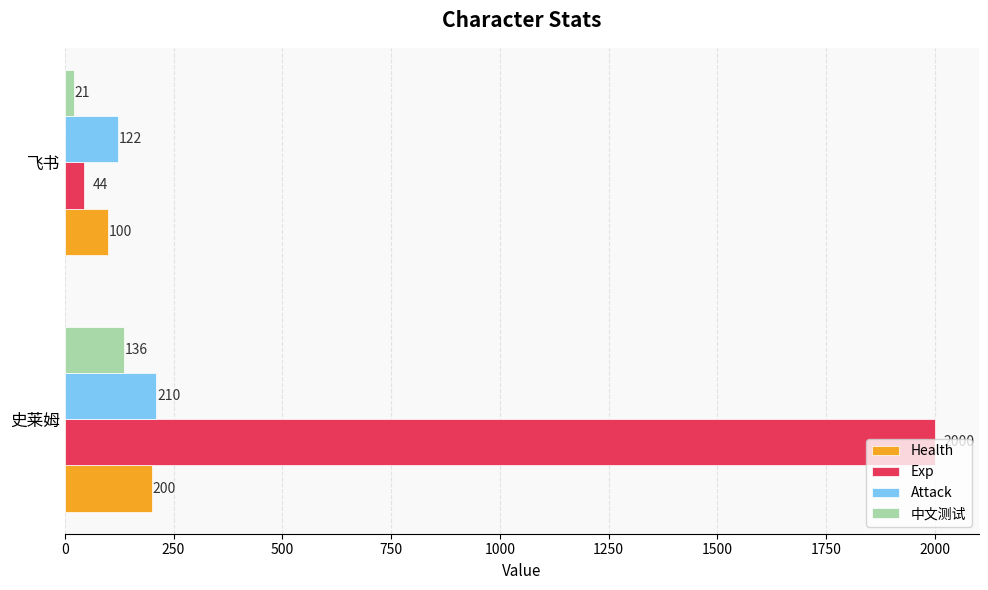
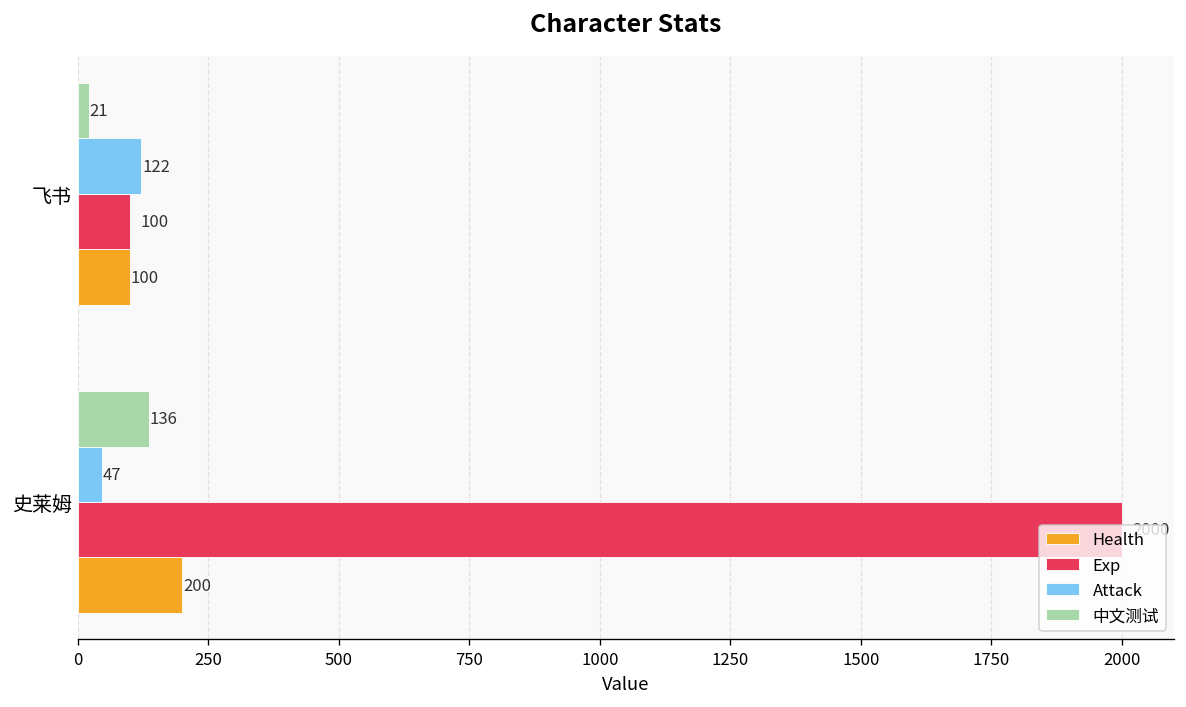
Exp, 飞书: 44 -> 100
Attack, 史莱姆: 210 -> 47
